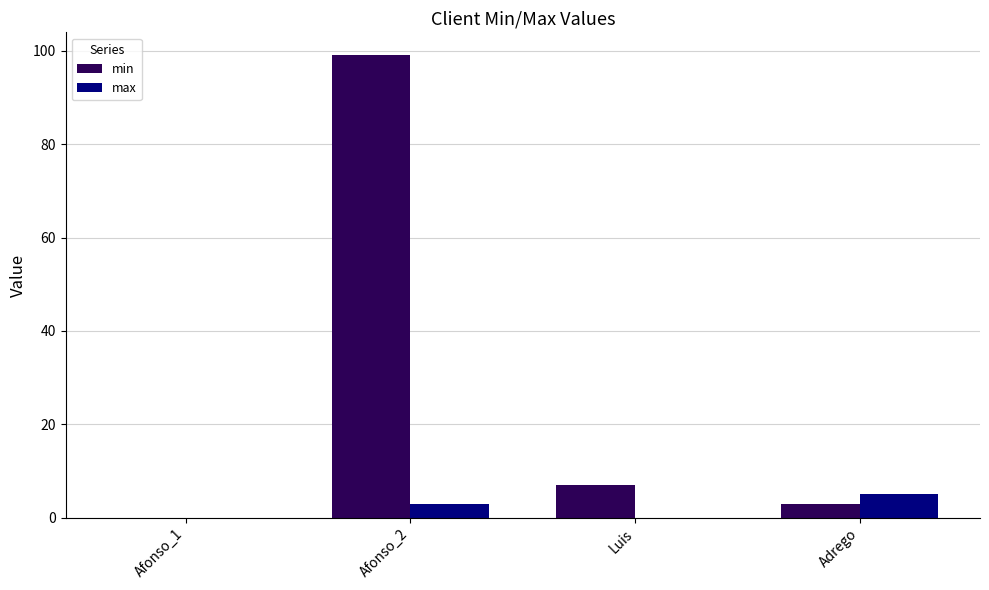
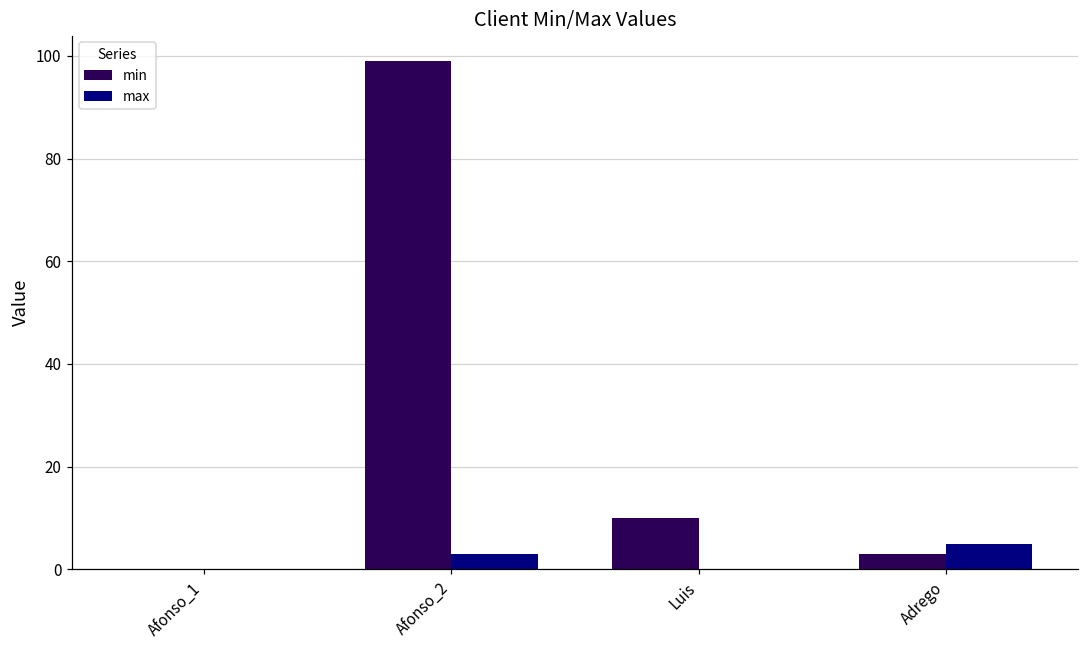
min, Luis: 7 -> 10
